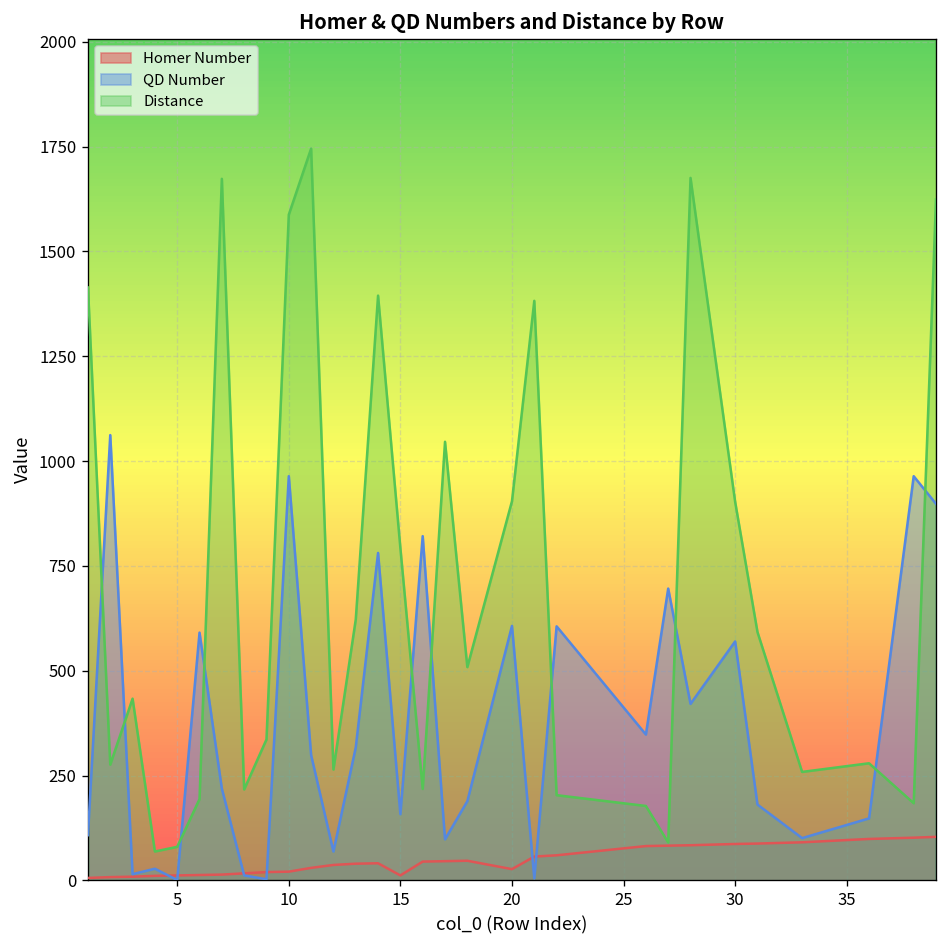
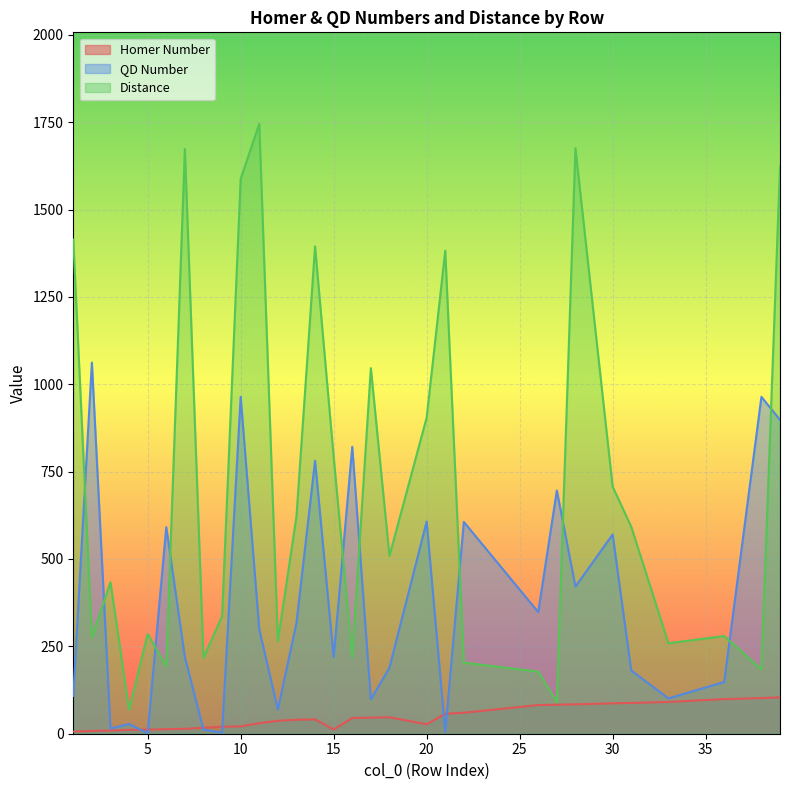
Distance, 5: 80 -> 290
QD Number, 15: 160 -> 220
Distance, 30: 900 -> 710
